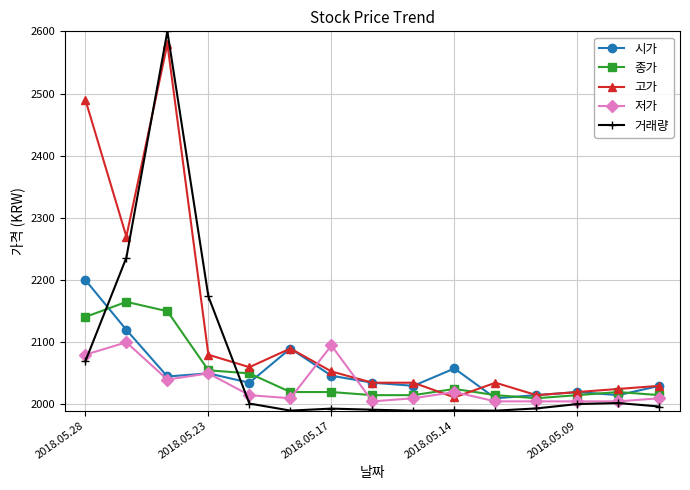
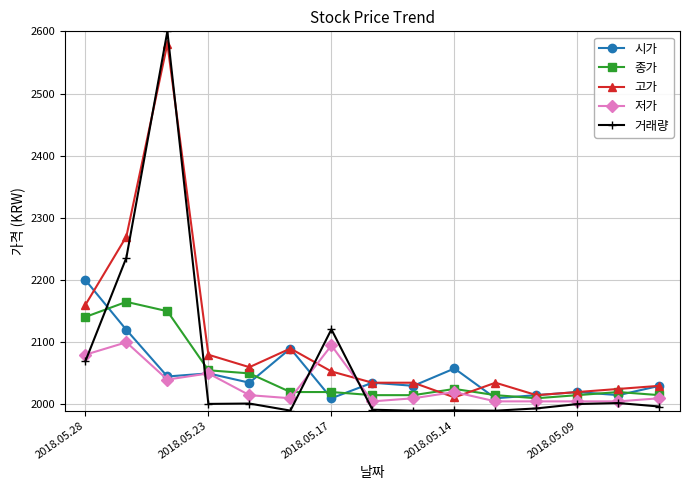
고가, 2018.05.28: 2490 -> 2160
거래량, 2018.05.23: 2170 -> 2000
시가, 2018.05.17: 2050 -> 2010
거래량, 2018.05.17: 1990 -> 2120
